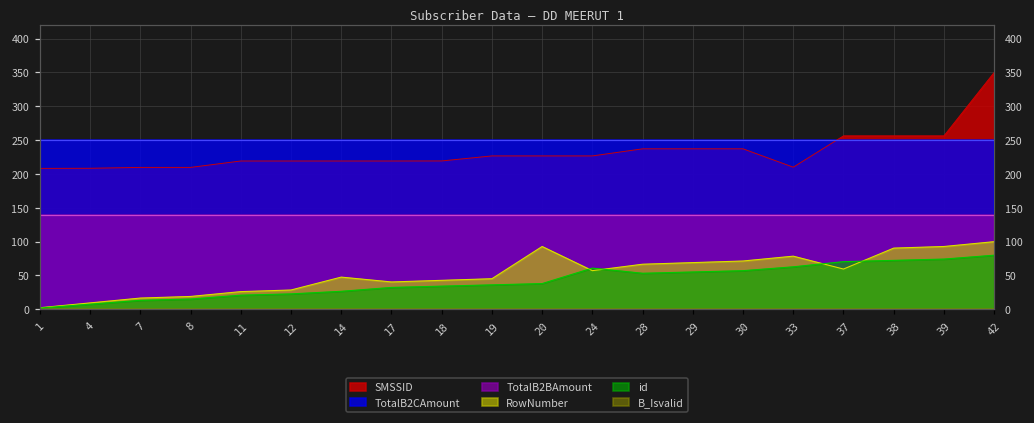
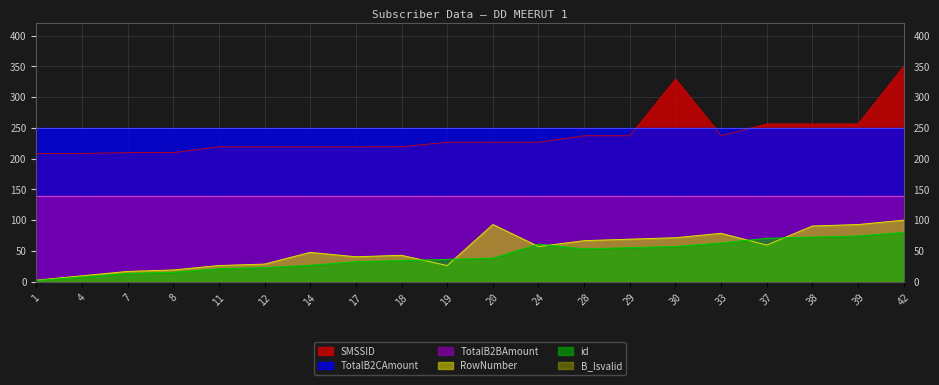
RowNumber, 19: 50 -> 30
SMSSID, 30: 240 -> 330
SMSSID, 33: 210 -> 240
